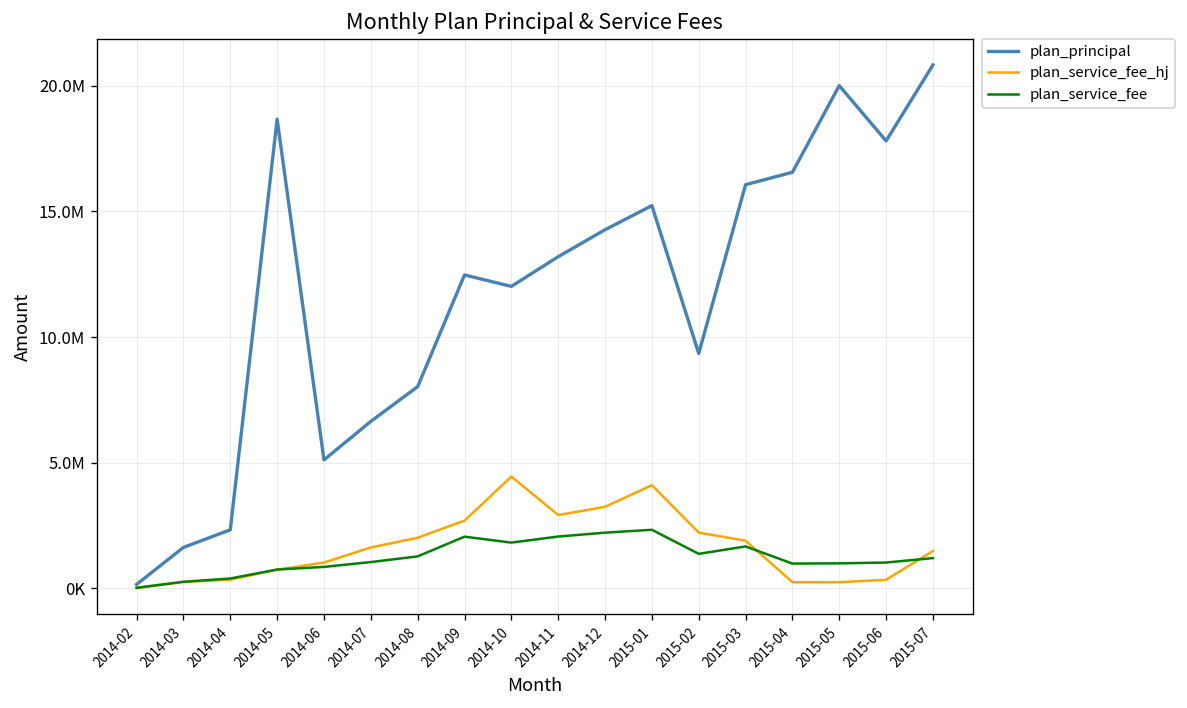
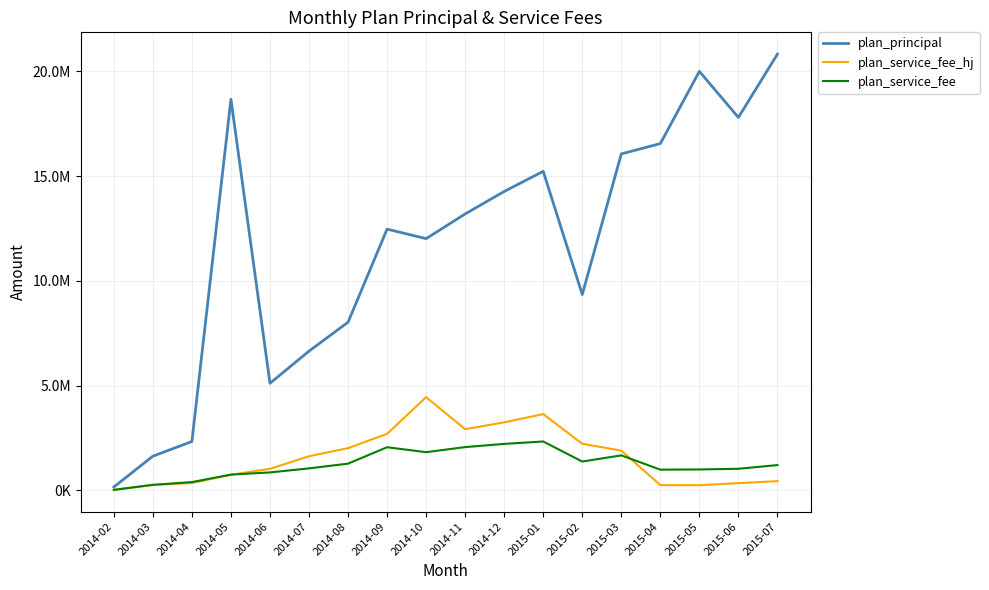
plan_service_fee_hj, 2015-01: 4100000 -> 3600000
plan_service_fee_hj, 2015-07: 1500000 -> 400000
